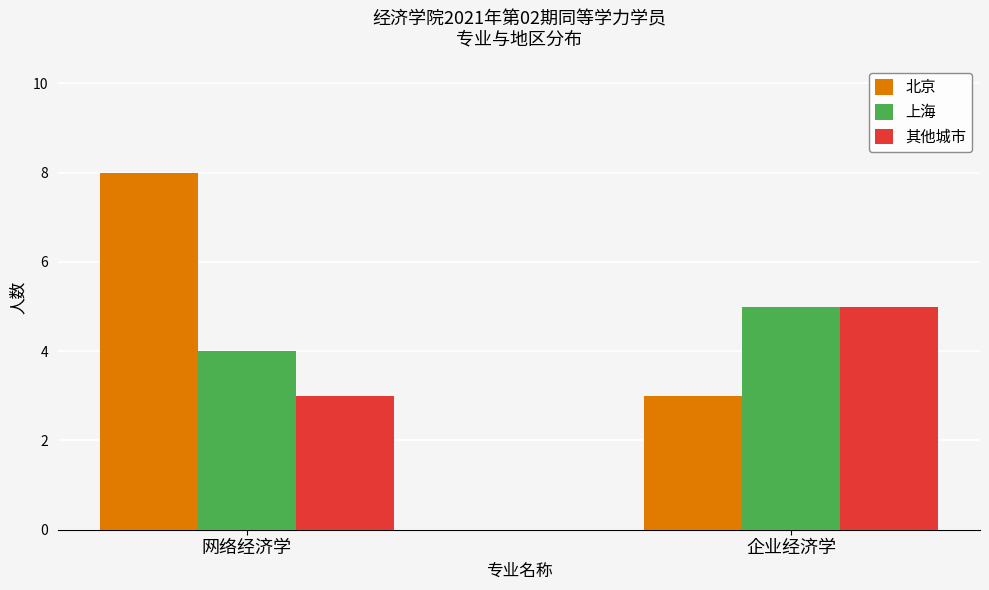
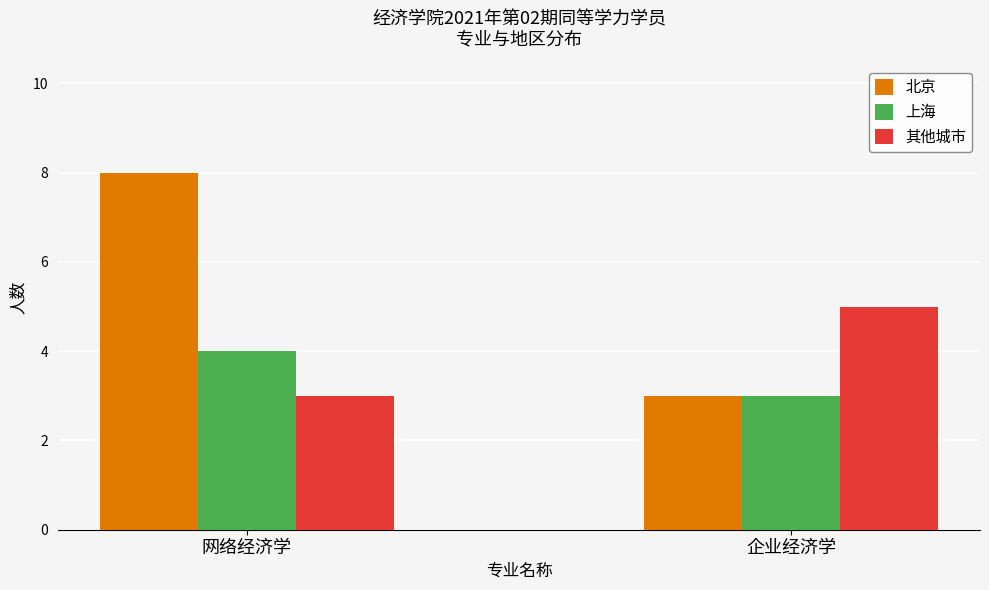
上海, 企业经济学: 5 -> 3
